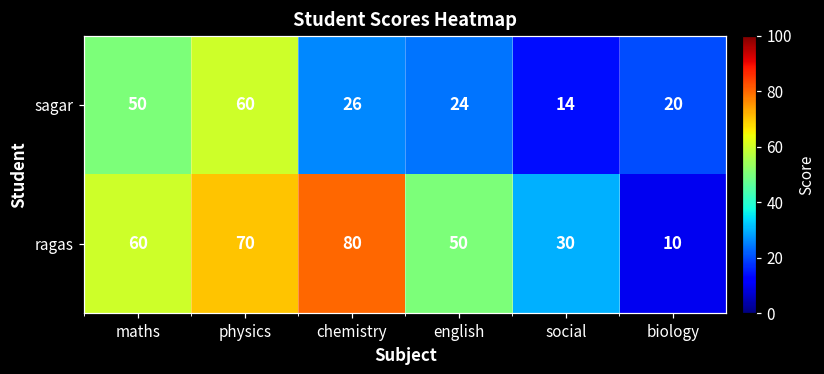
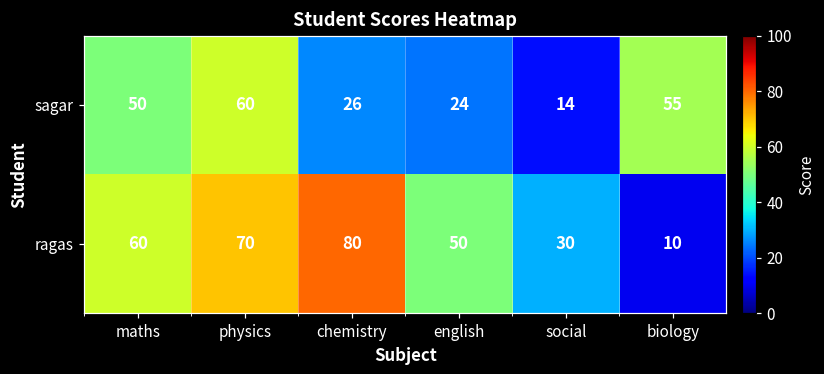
sagar, biology: 20 -> 55
